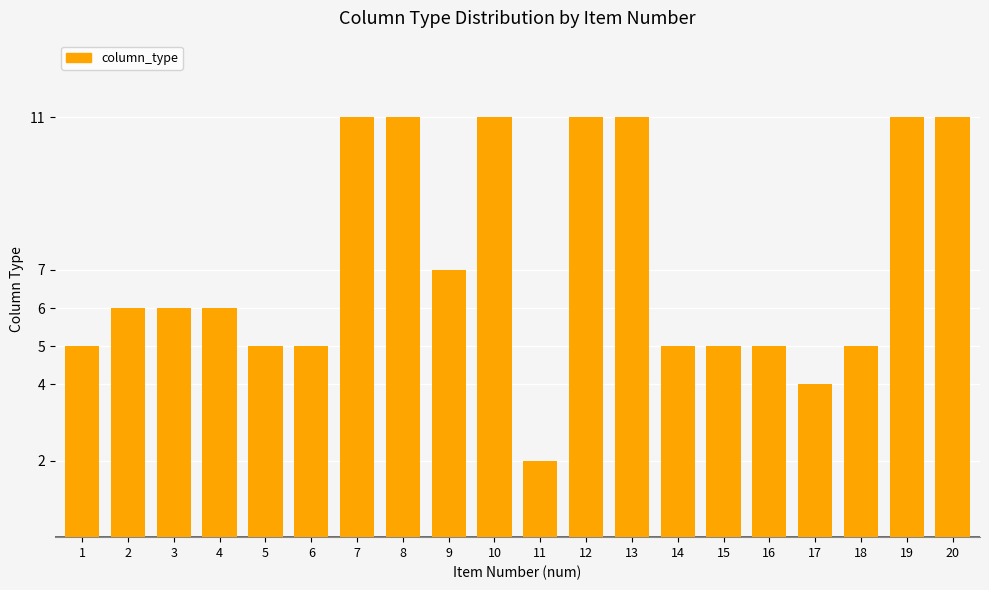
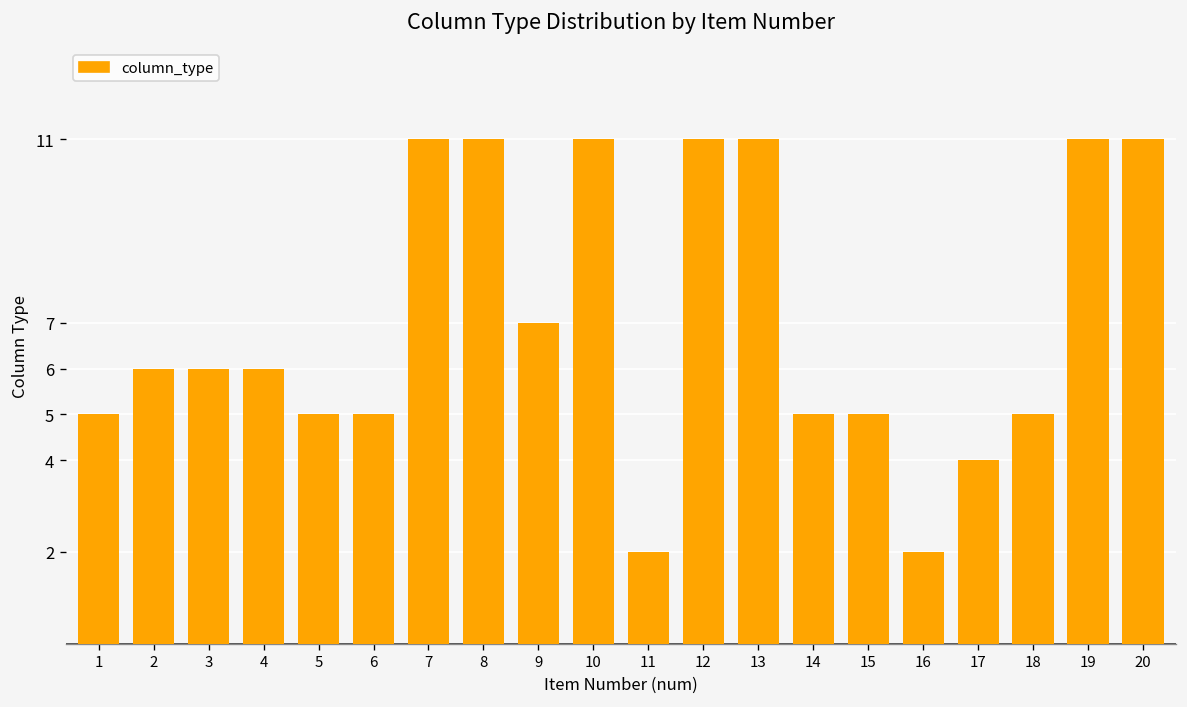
16: 5 -> 2
